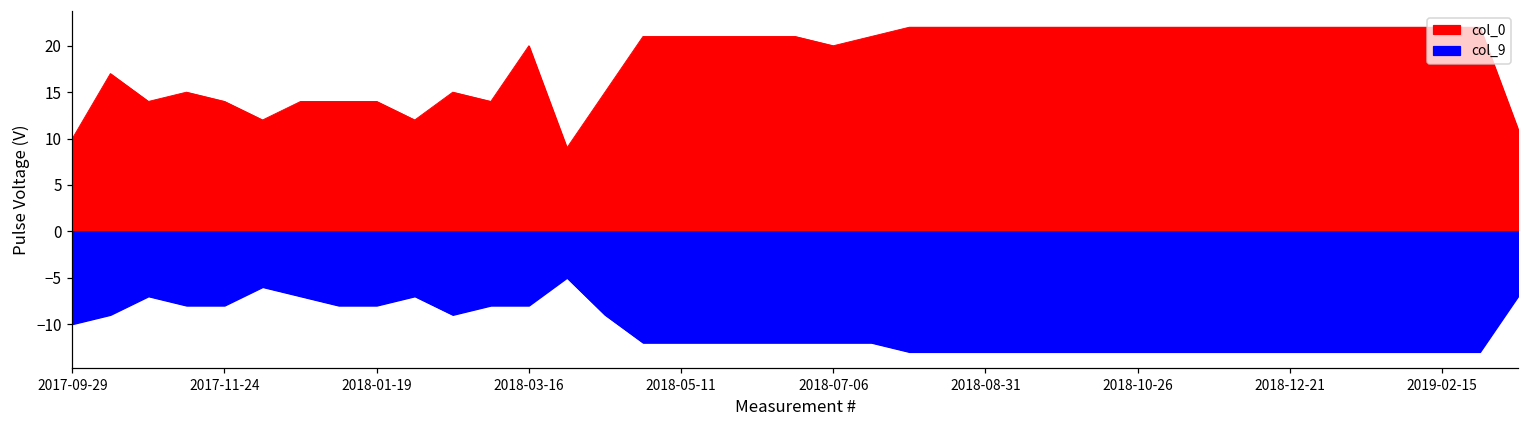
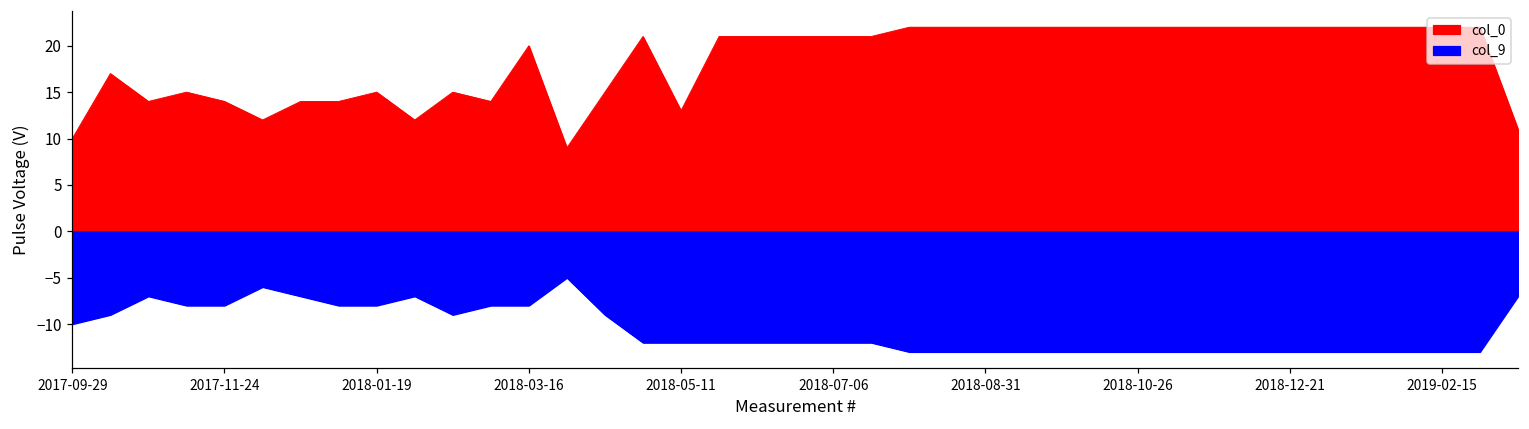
col_0, 2018-01-19: 14 -> 15
col_0, 2018-05-11: 21 -> 13
col_0, 2018-07-06: 20 -> 21
